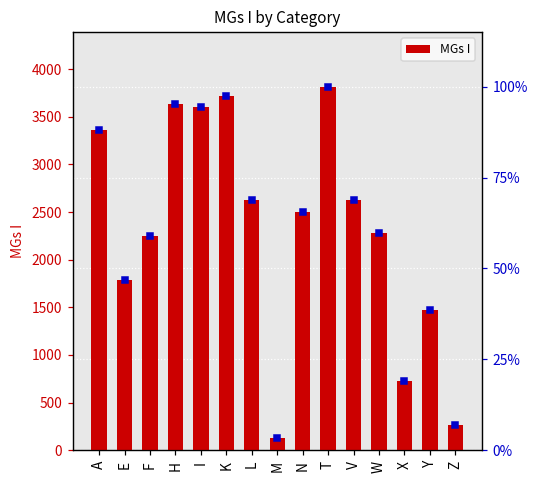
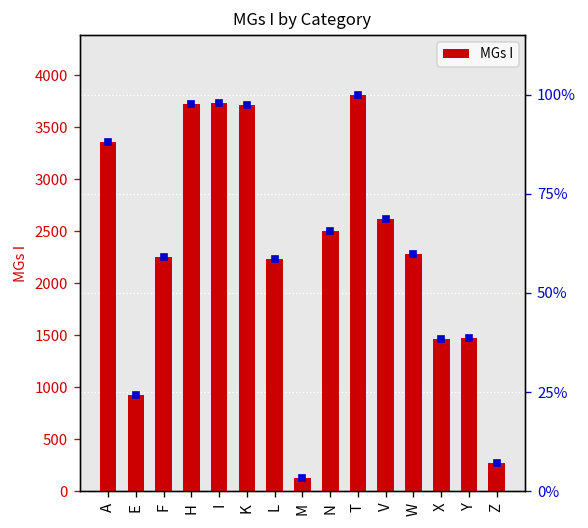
MGs I, E: 1800 -> 900
MGs I, H: 3600 -> 3700
MGs I, I: 3600 -> 3700
MGs I, L: 2600 -> 2200
MGs I, X: 700 -> 1500
